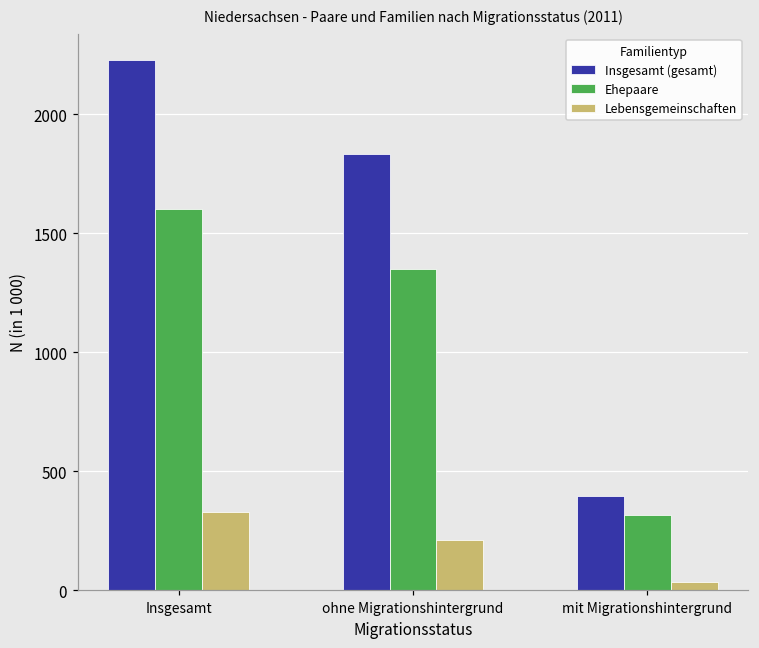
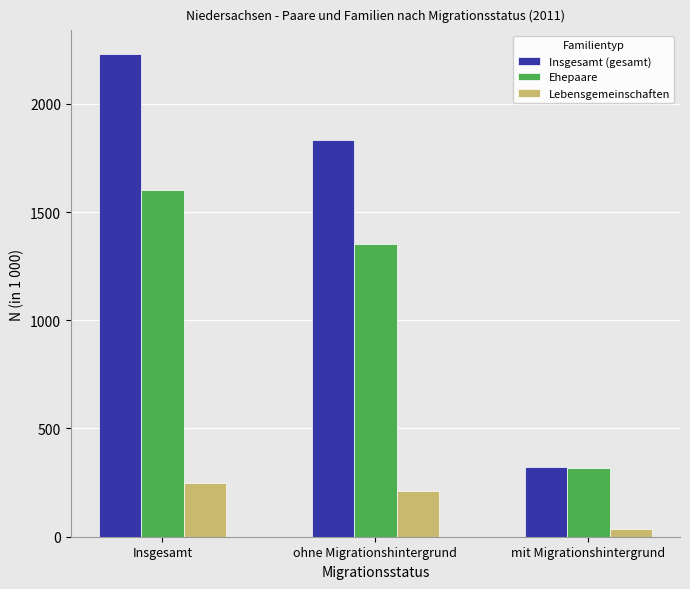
Lebensgemeinschaften, Insgesamt: 330 -> 250
Insgesamt (gesamt), mit Migrationshintergrund: 400 -> 320
